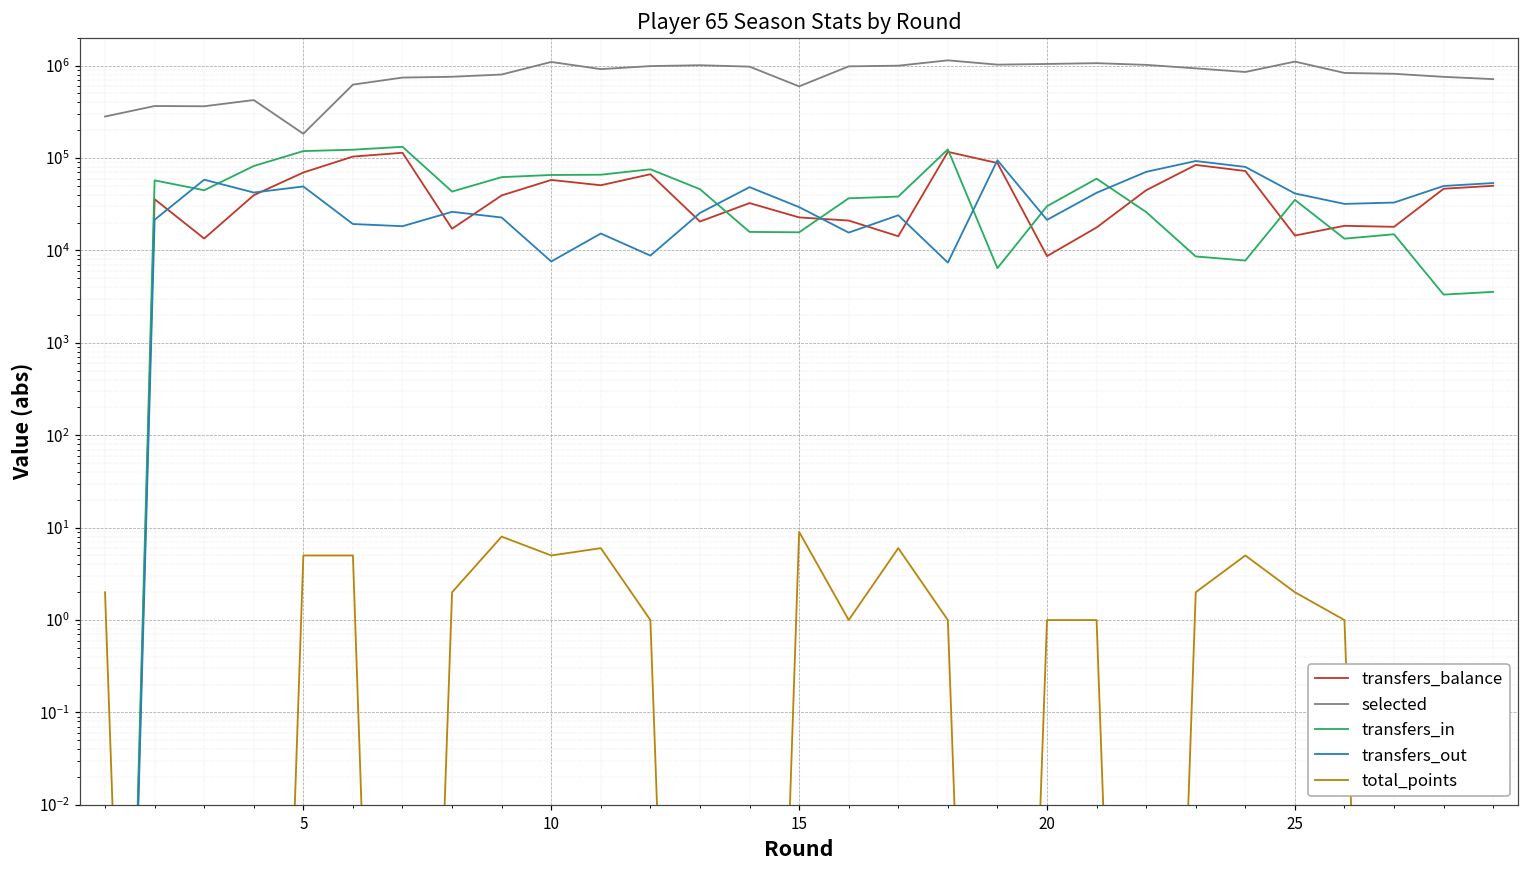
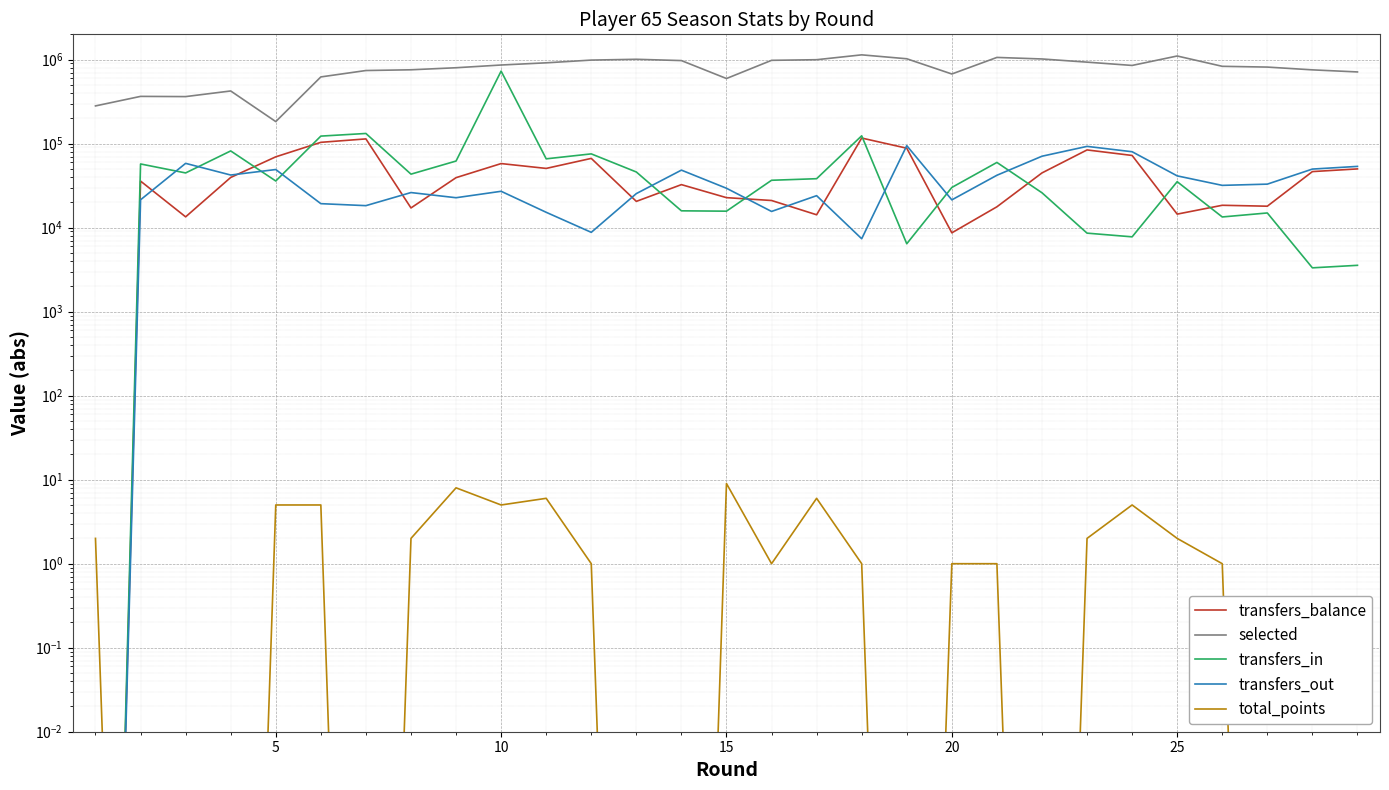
transfers_in, 5: 120000 -> 36000
selected, 10: 1100000 -> 900000
transfers_in, 10: 70000 -> 700000
transfers_out, 10: 8000 -> 27000
selected, 20: 1000000 -> 700000
